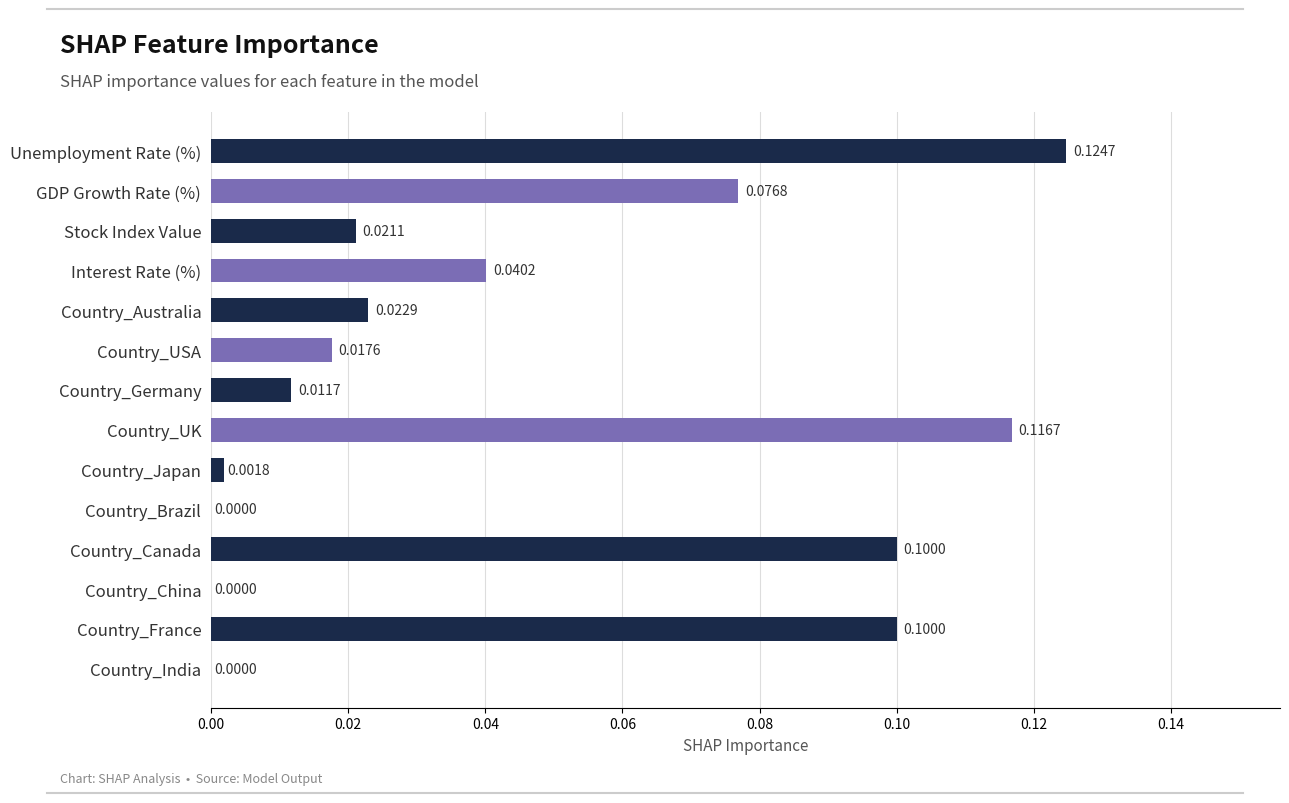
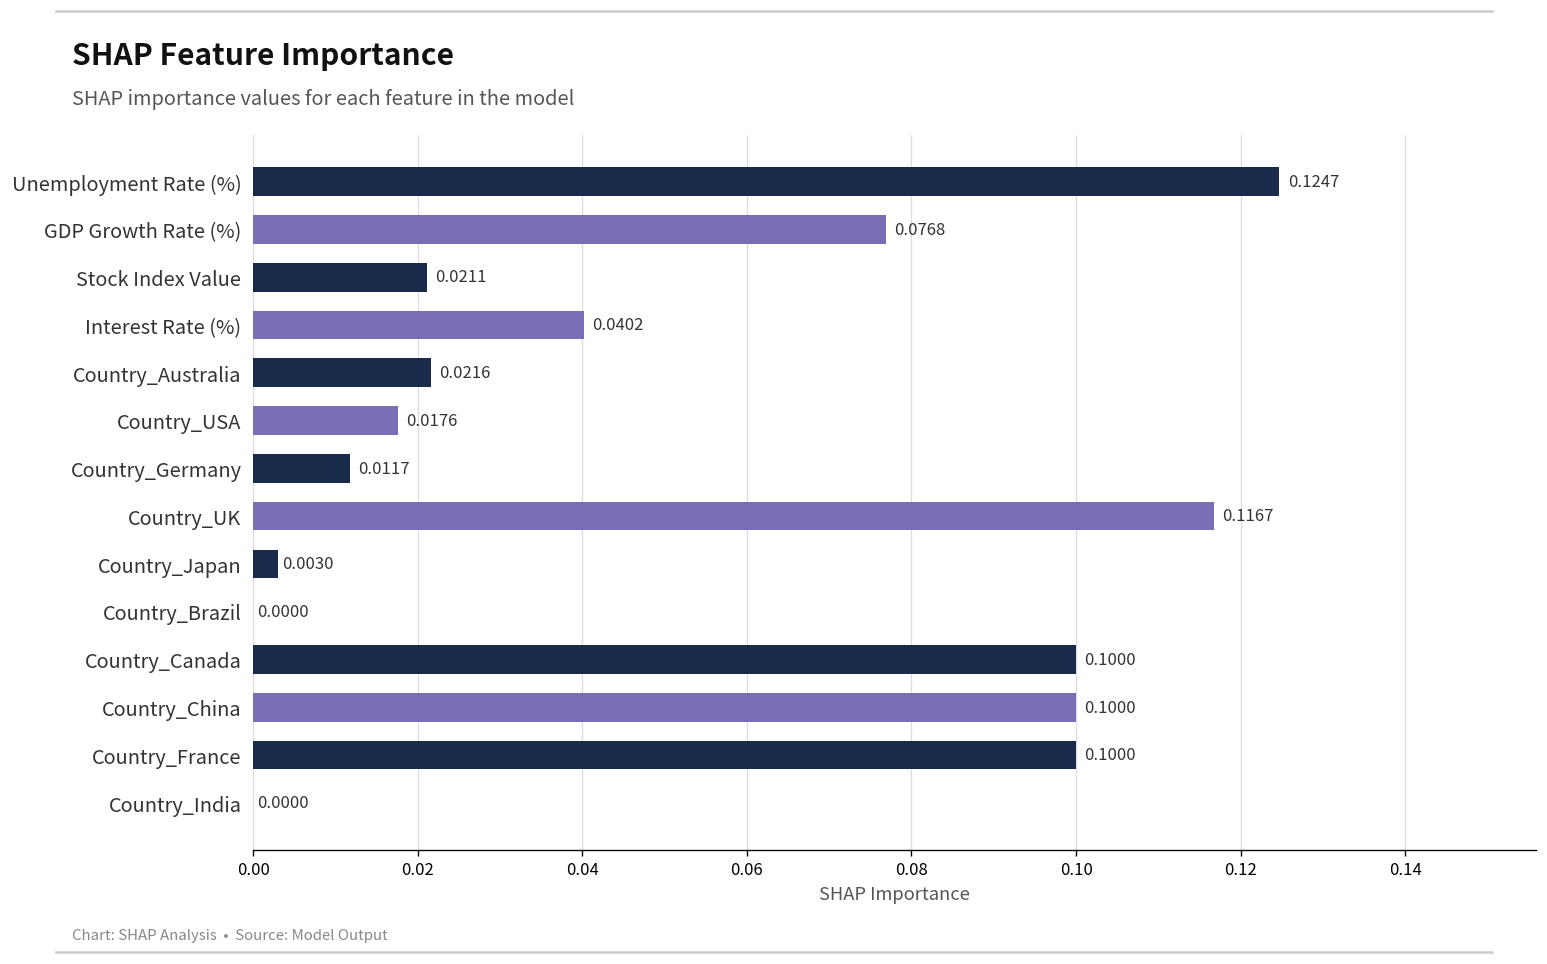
Country_Australia: 0.0229 -> 0.0216
Country_Japan: 0.0018 -> 0.0030
Country_China: 0.0000 -> 0.1000
